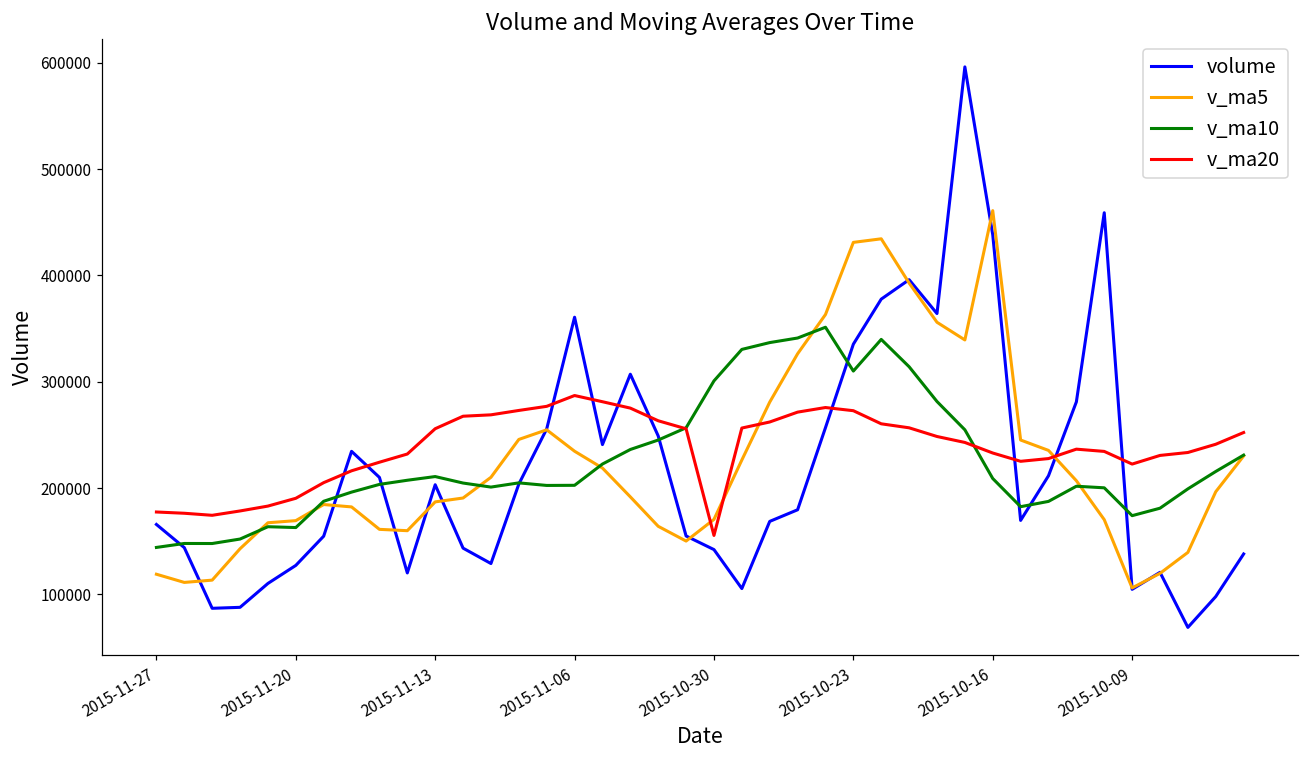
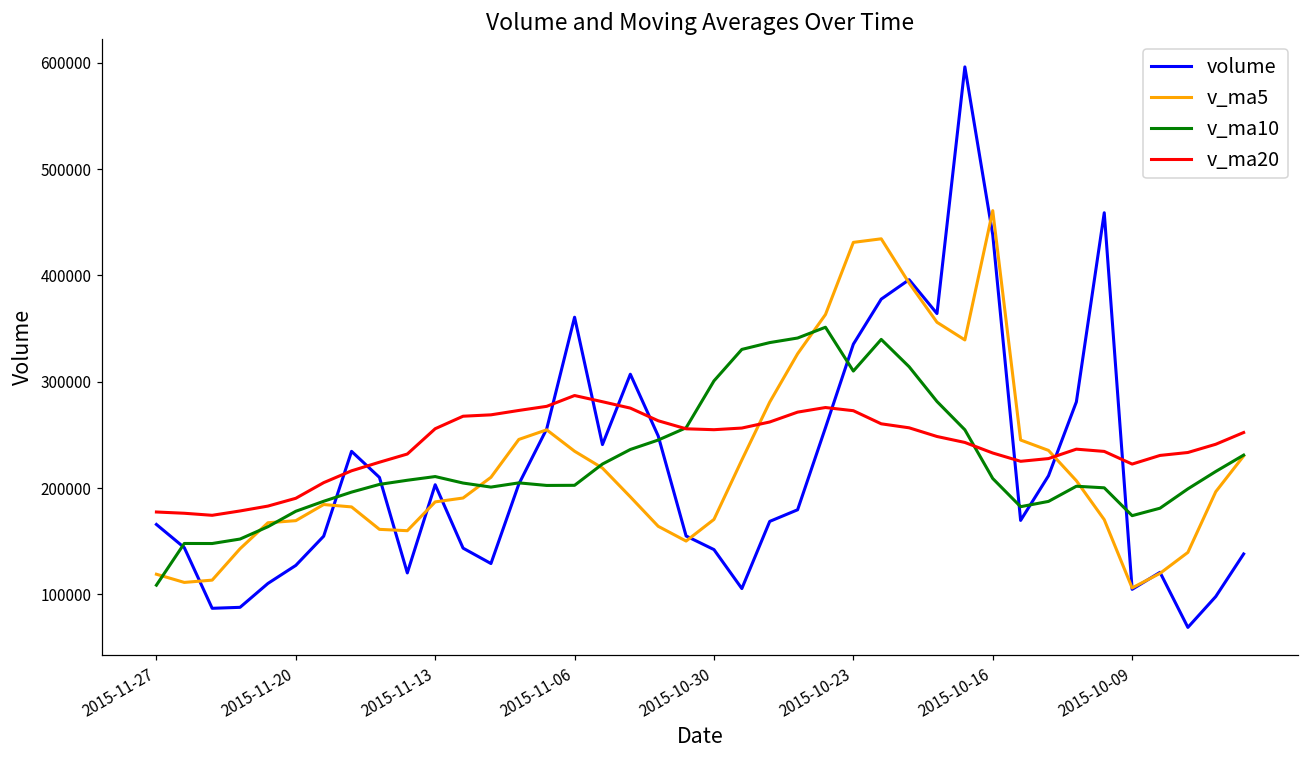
v_ma10, 2015-11-27: 140000 -> 110000
v_ma10, 2015-11-20: 160000 -> 180000
v_ma20, 2015-10-30: 160000 -> 250000
